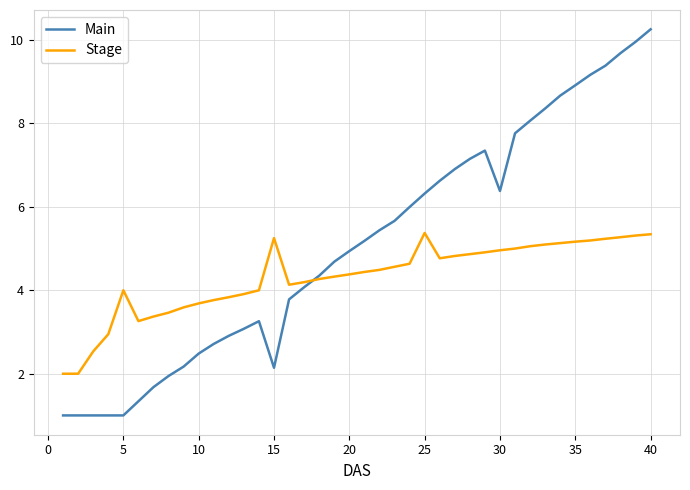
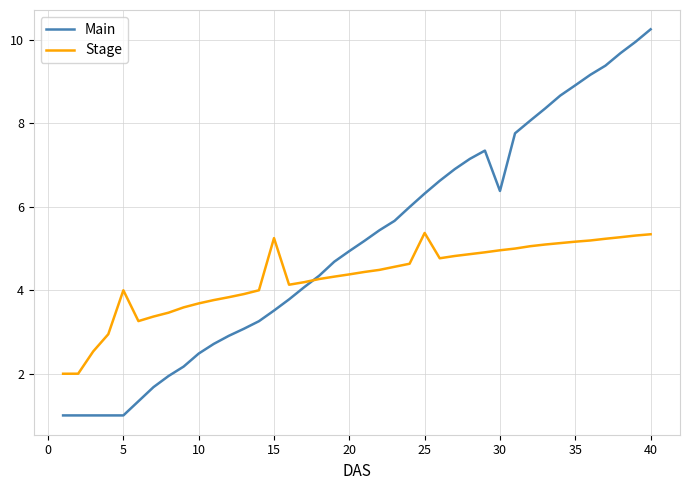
Main, 15: 2.1 -> 3.5
